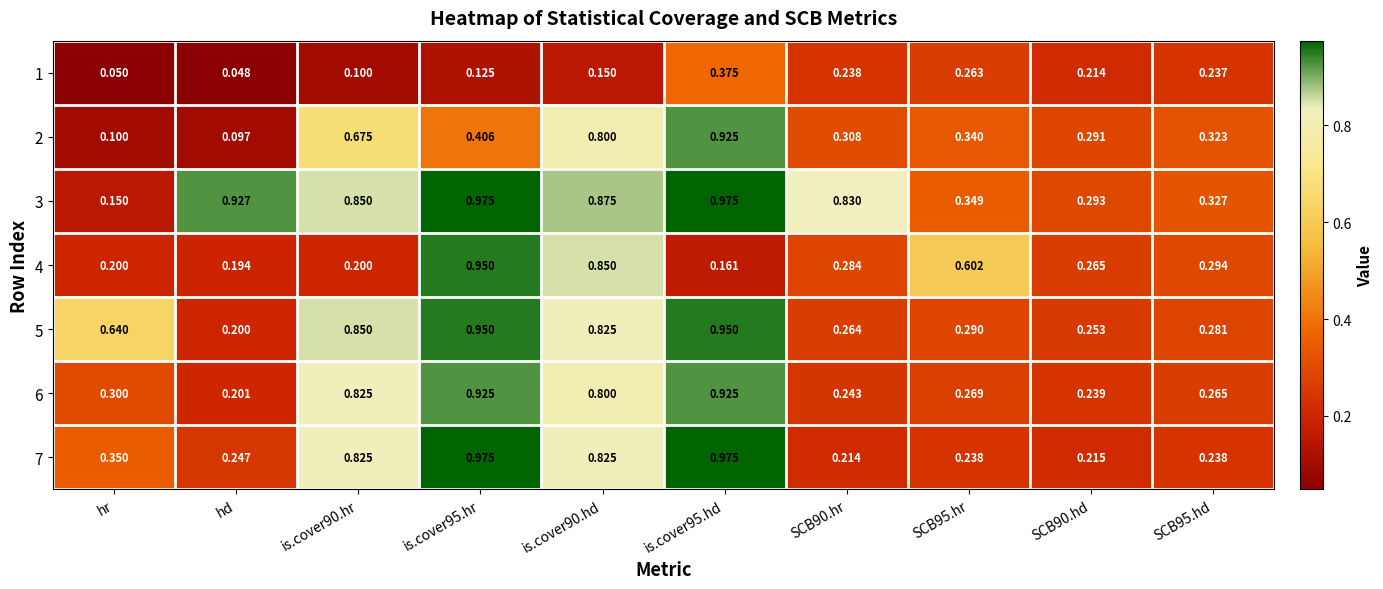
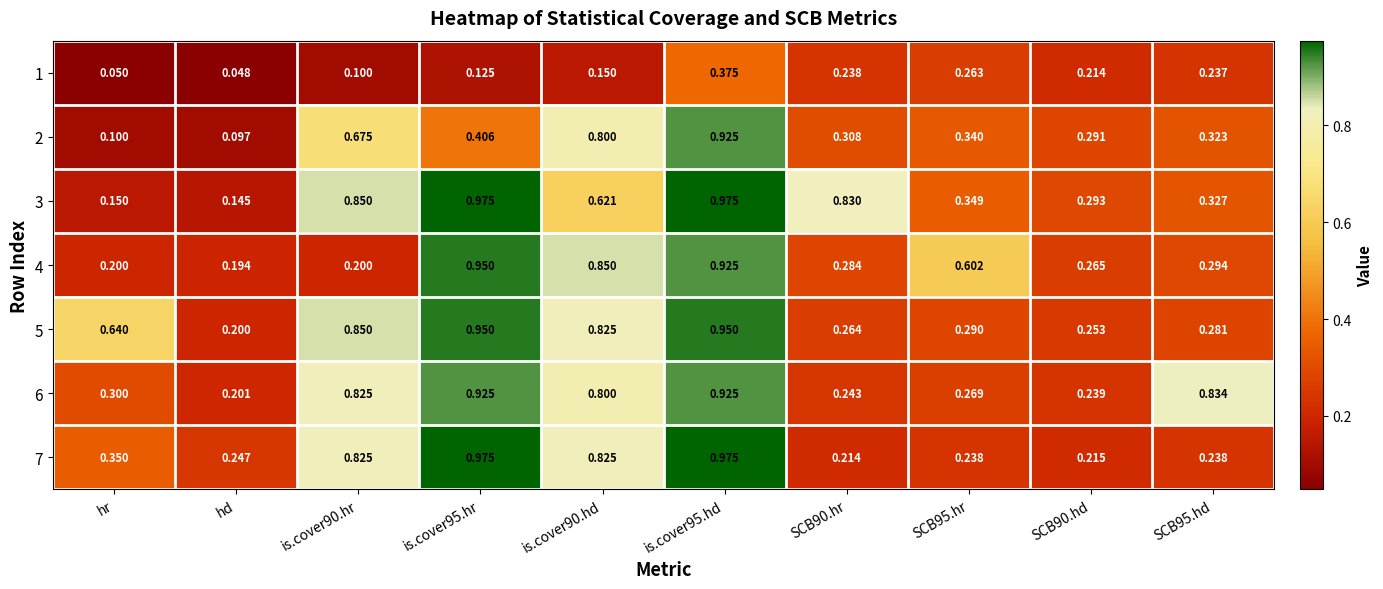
3, hd: 0.927 -> 0.145
3, is.cover90.hd: 0.875 -> 0.621
4, is.cover95.hd: 0.161 -> 0.925
6, SCB95.hd: 0.265 -> 0.834
